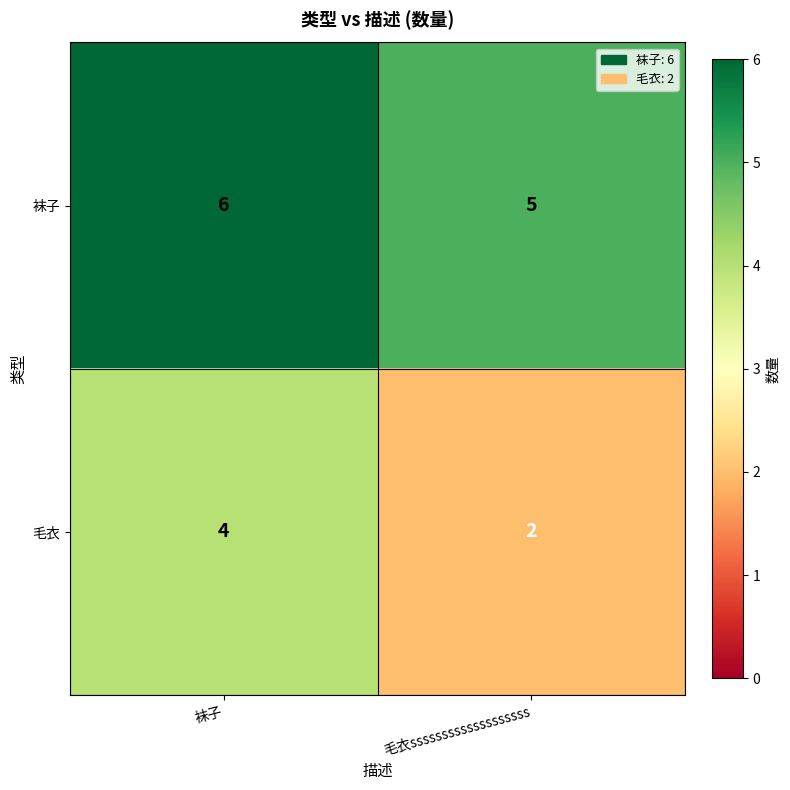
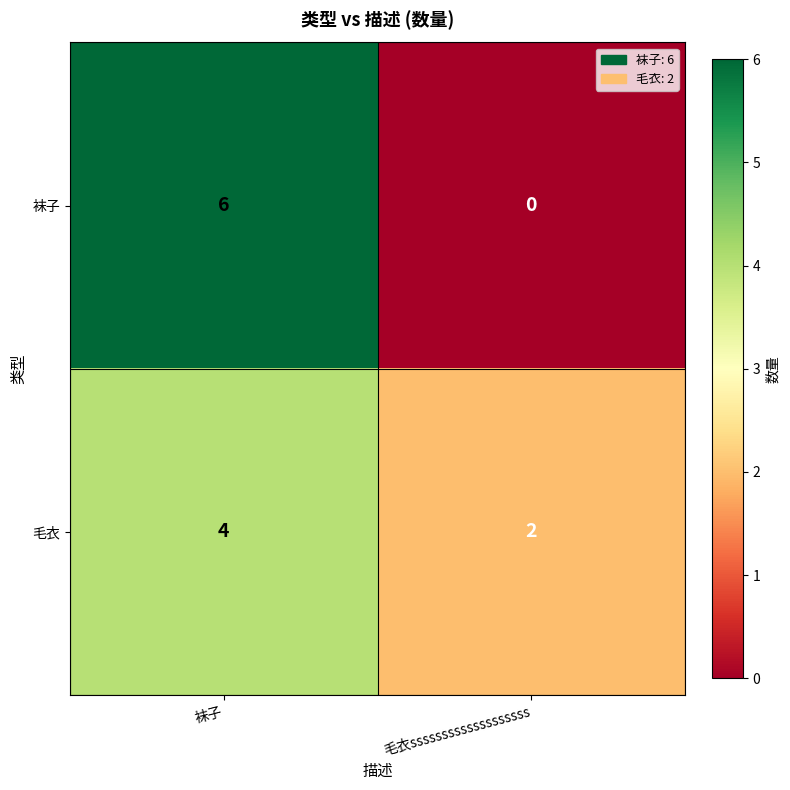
袜子, 毛衣sssssssssssssssssss: 5 -> 0
